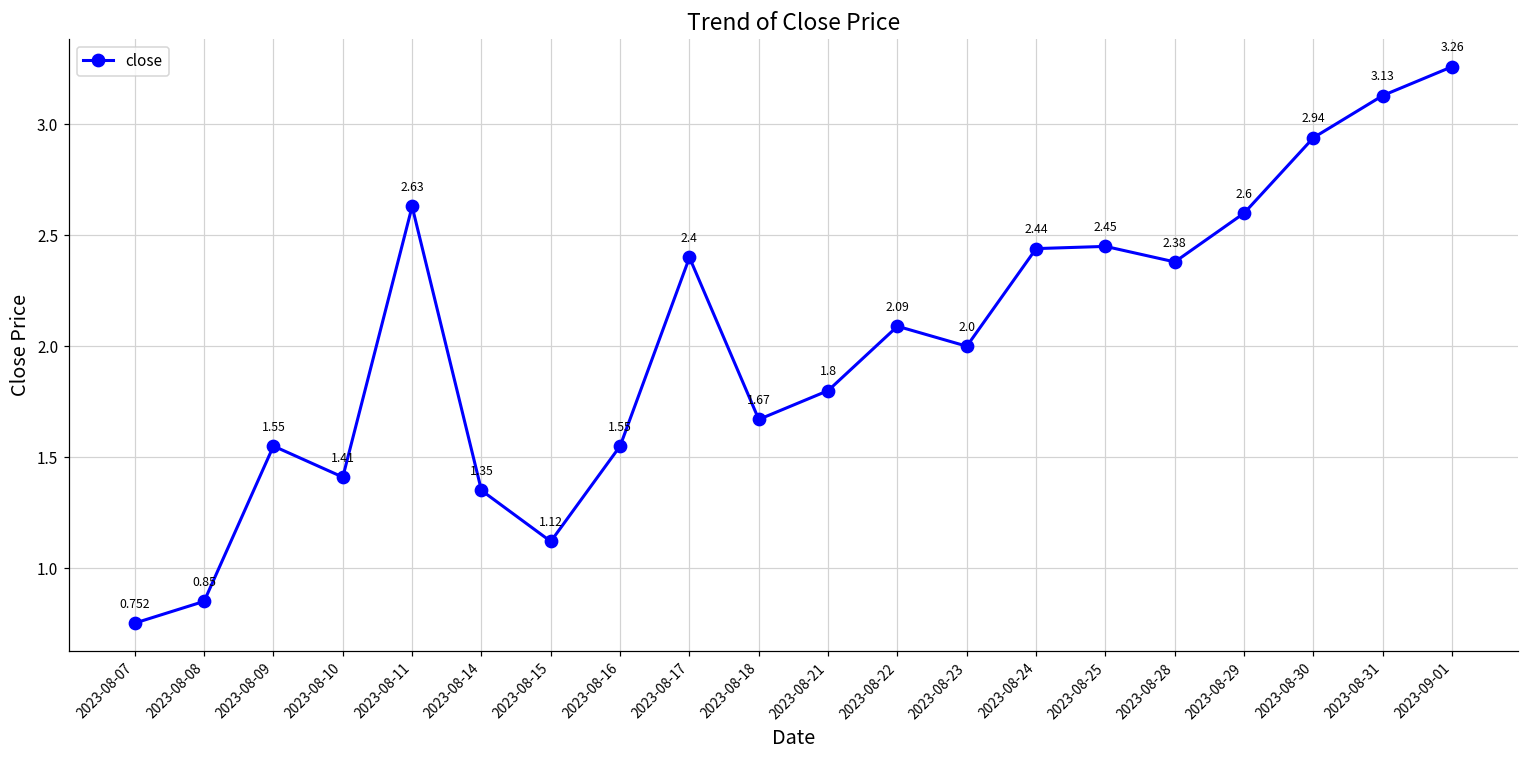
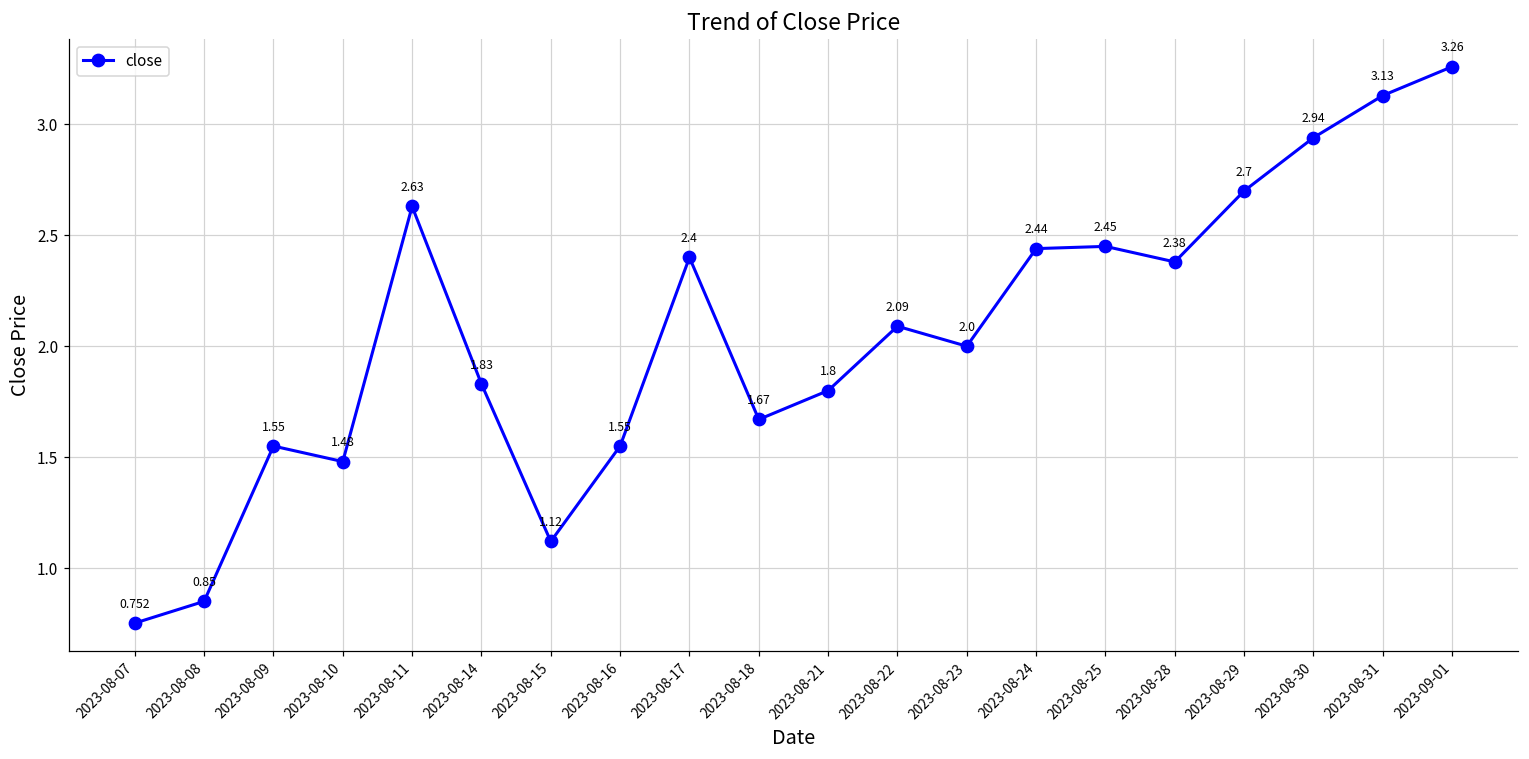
2023-08-10: 1.41 -> 1.48
2023-08-14: 1.35 -> 1.83
2023-08-29: 2.6 -> 2.7
